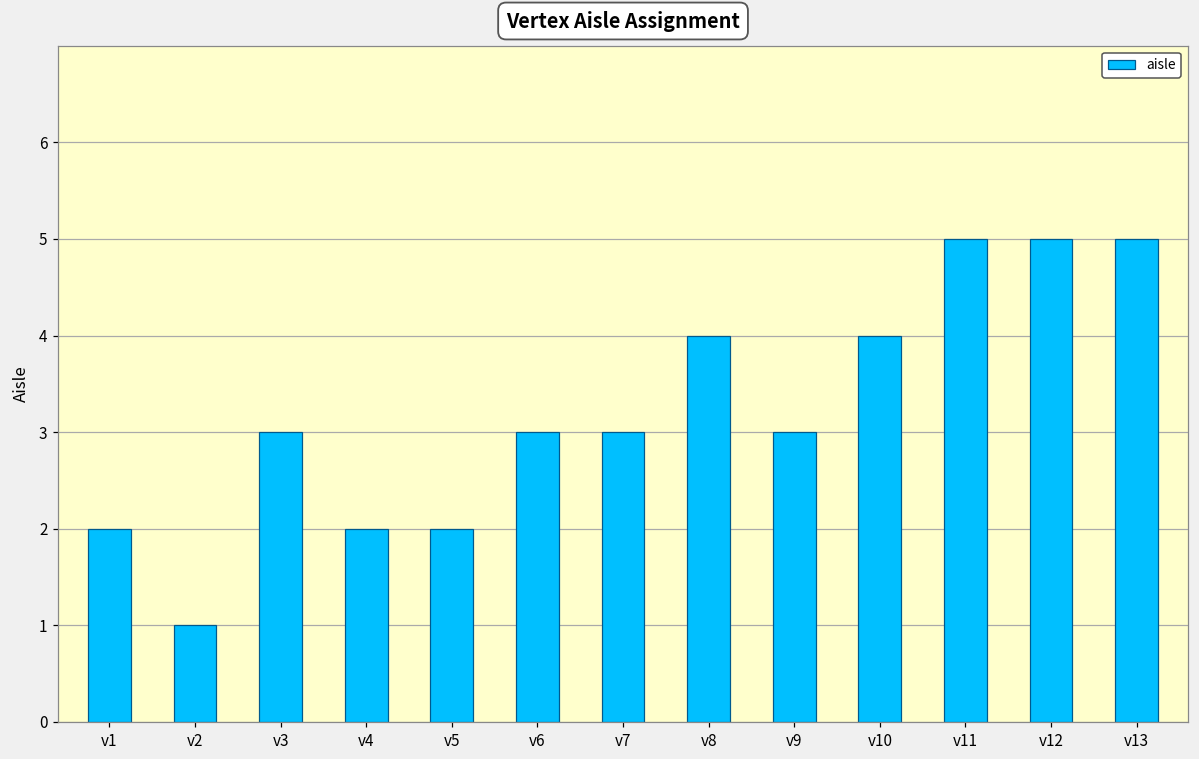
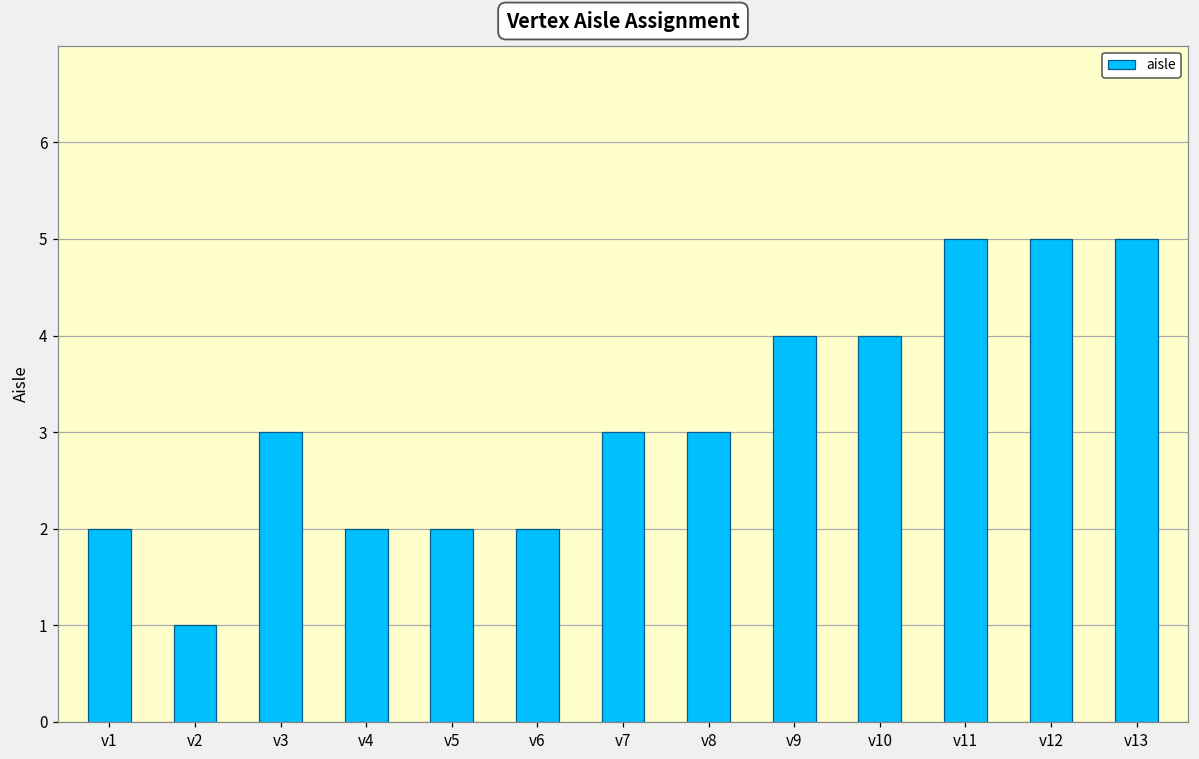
v6: 3 -> 2
v8: 4 -> 3
v9: 3 -> 4
